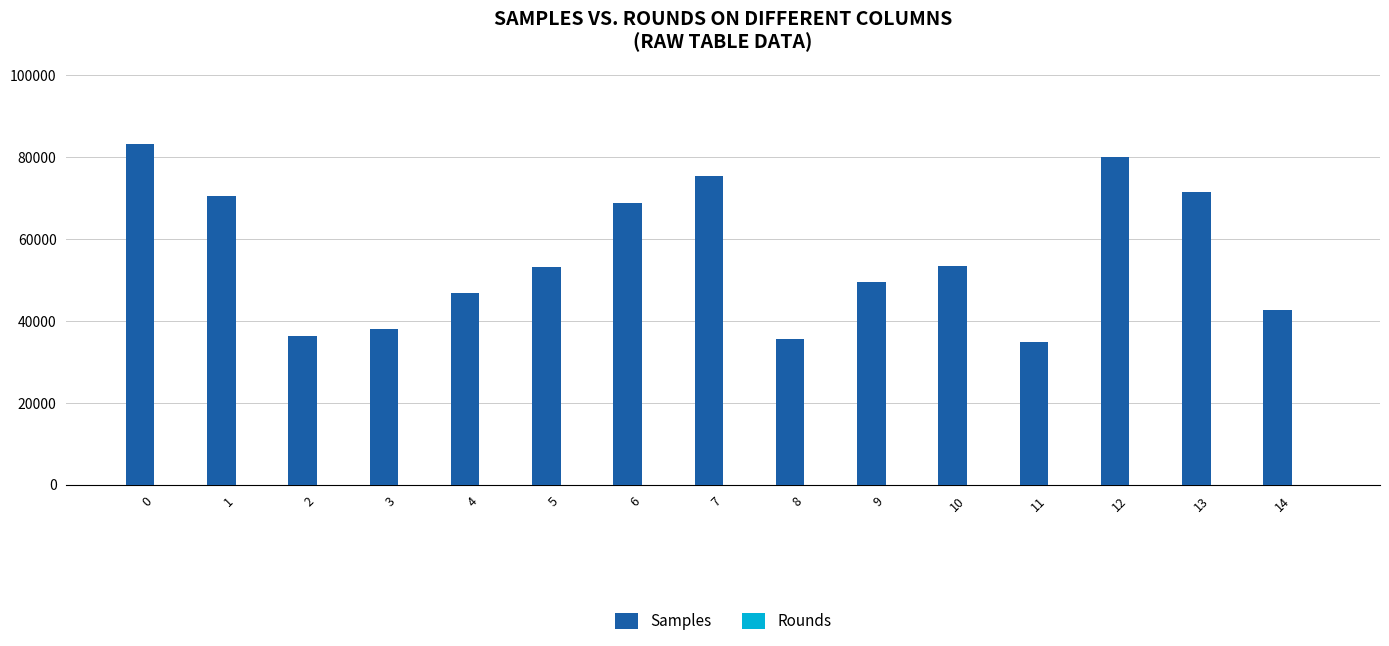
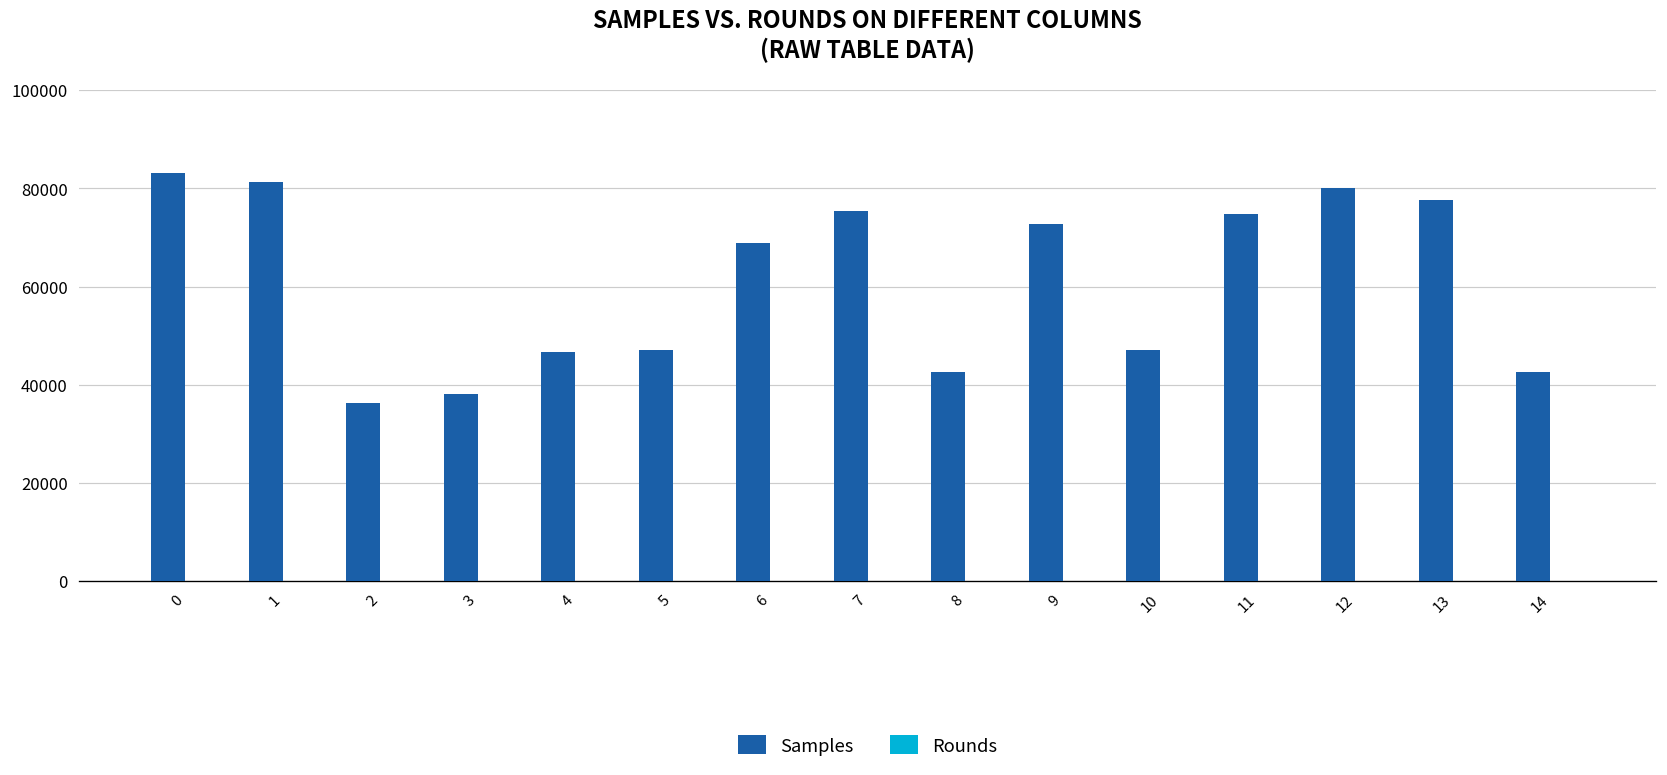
Samples, 1: 70000 -> 81000
Samples, 5: 53000 -> 47000
Samples, 8: 35000 -> 43000
Samples, 9: 49000 -> 73000
Samples, 10: 53000 -> 47000
Samples, 11: 35000 -> 75000
Samples, 13: 72000 -> 78000
